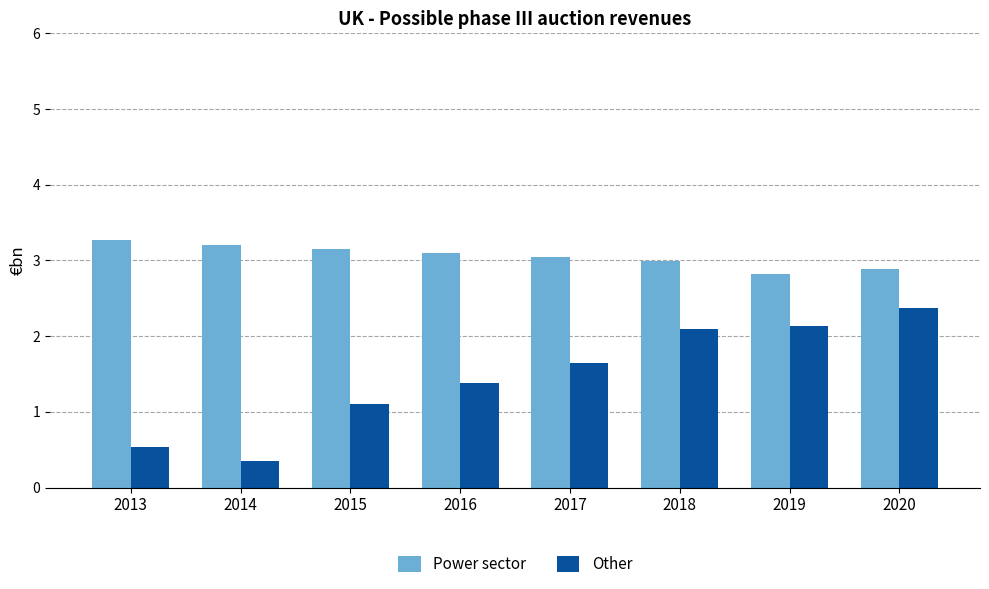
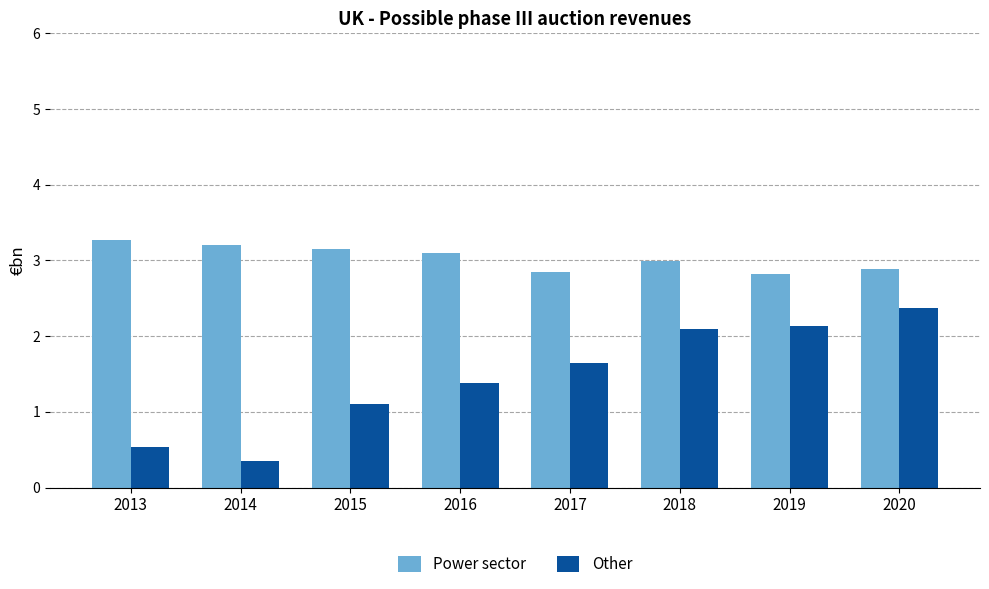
Power sector, 2017: 3.0 -> 2.8
